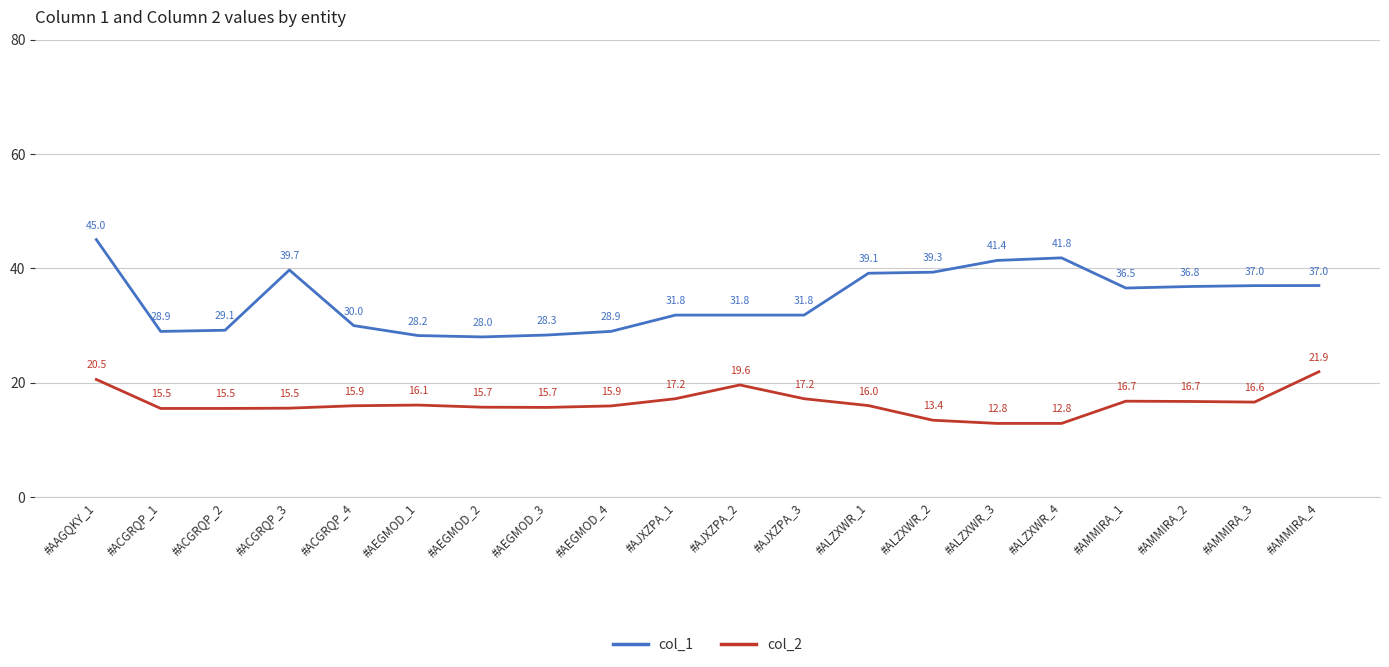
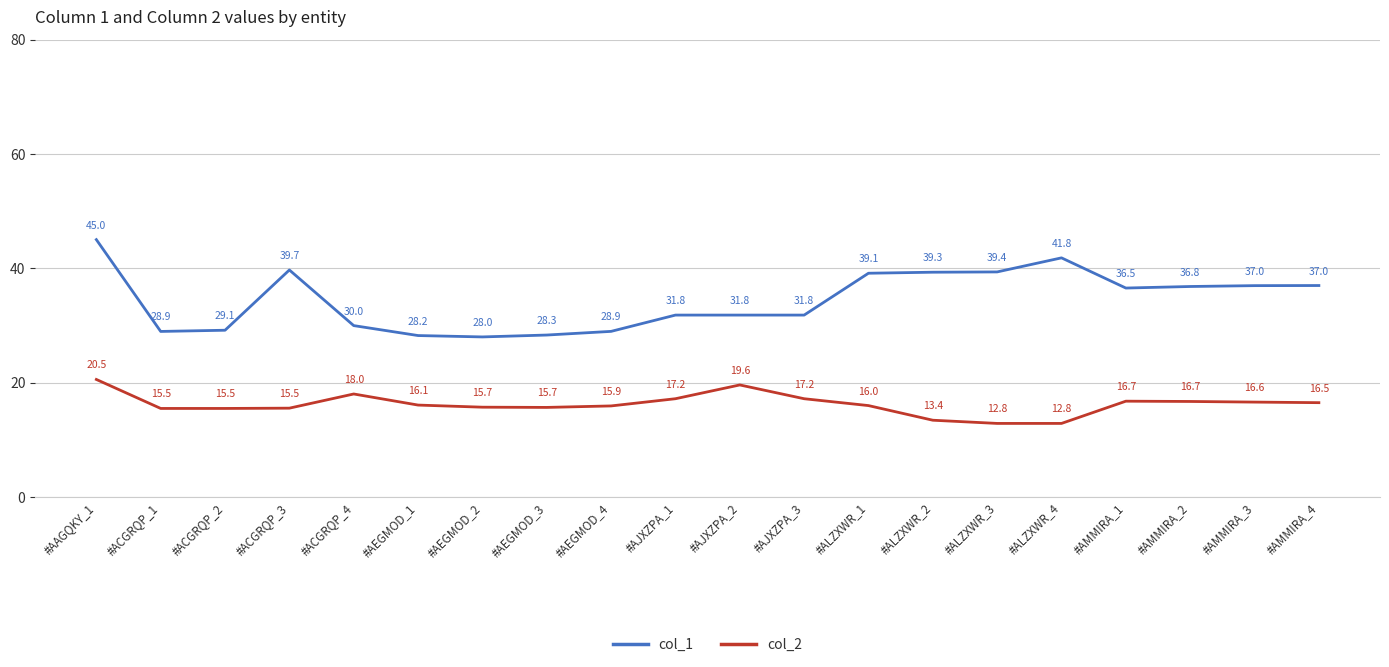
col_2, #ACGRQP_4: 15.9 -> 18.0
col_1, #ALZXWR_3: 41.4 -> 39.4
col_2, #AMMIRA_4: 21.9 -> 16.5
